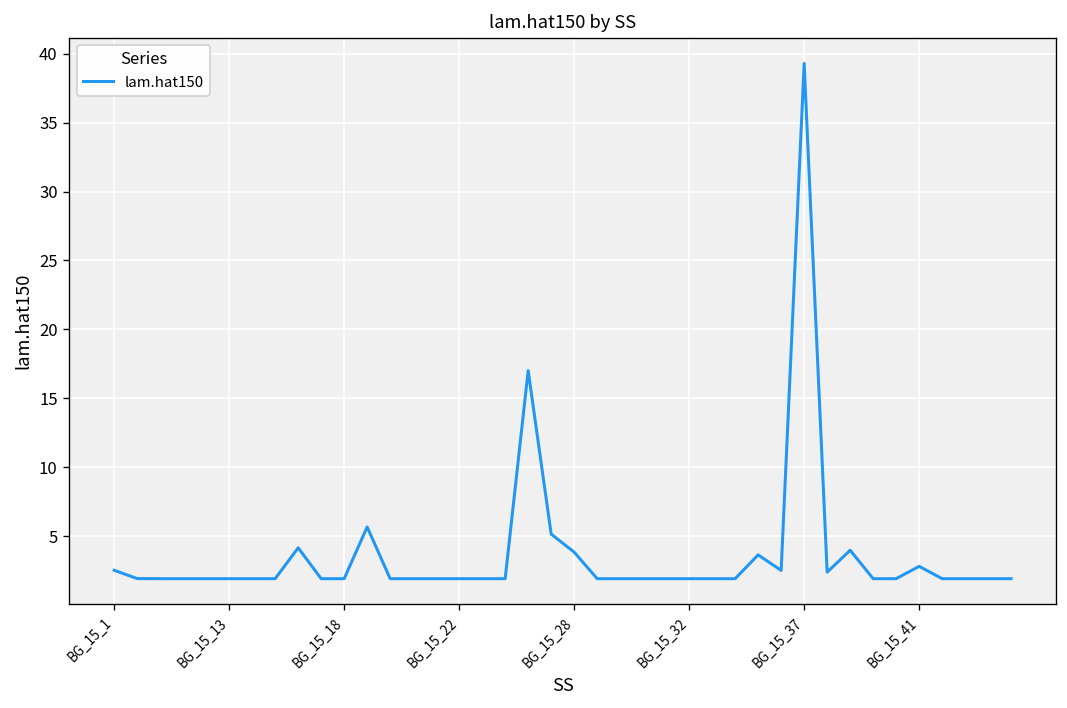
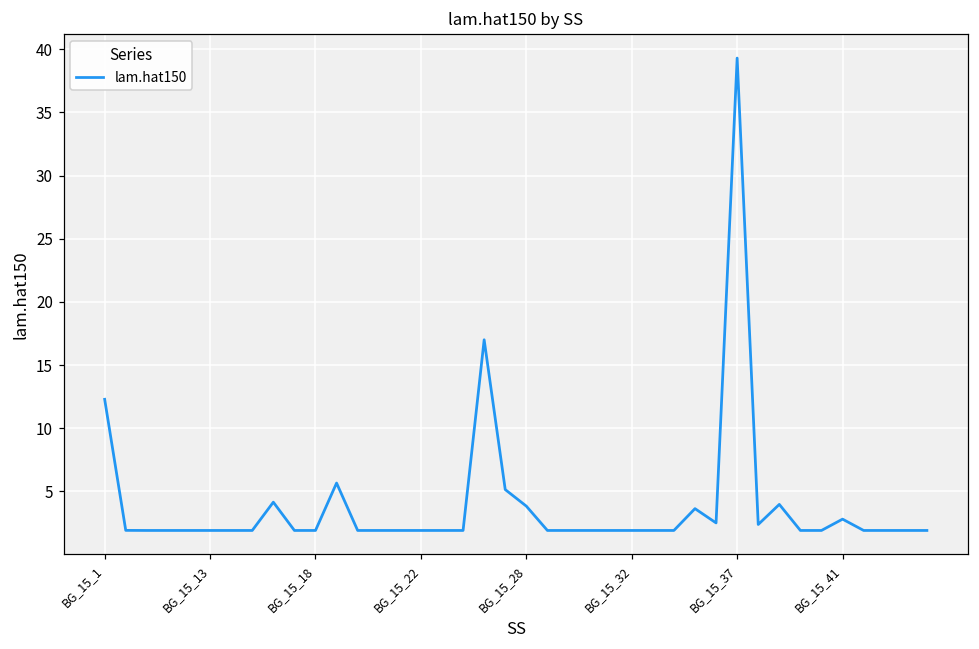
BG_15_1: 2.5 -> 12.3
